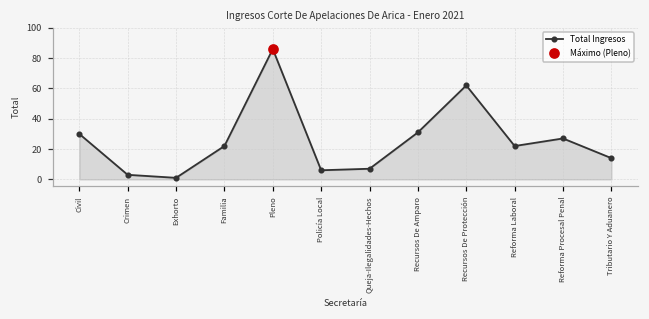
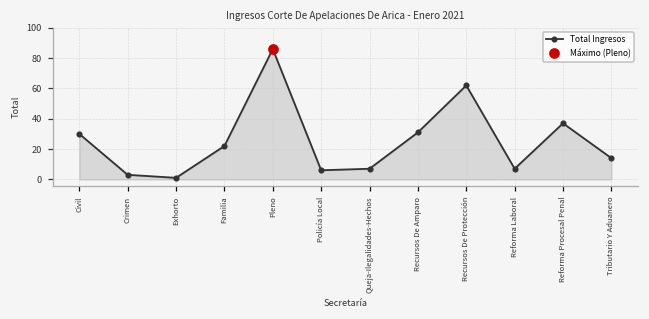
Total Ingresos, Reforma Laboral: 22 -> 7
Total Ingresos, Reforma Procesal Penal: 27 -> 37
